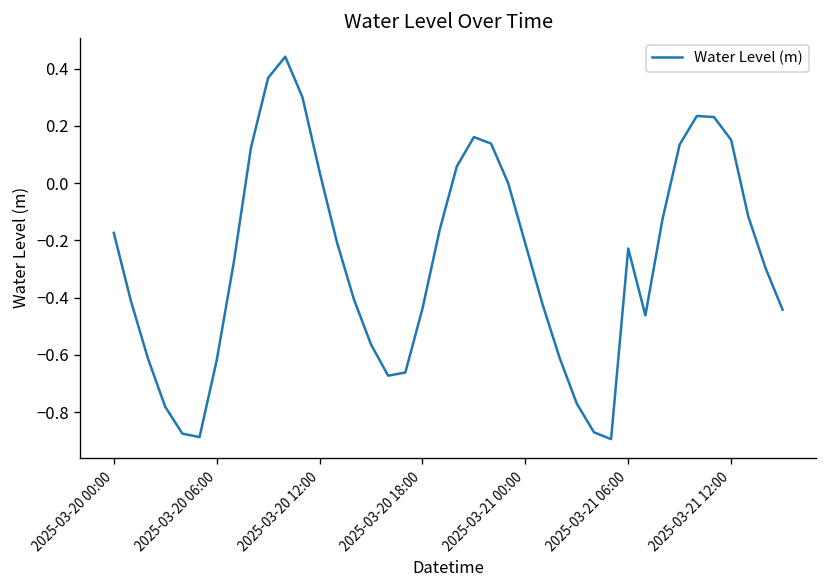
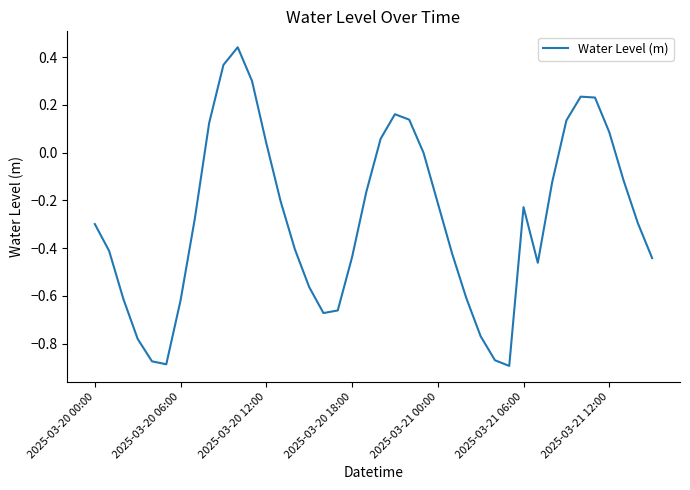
2025-03-20 00:00: -0.17 -> -0.30
2025-03-21 12:00: 0.15 -> 0.09
